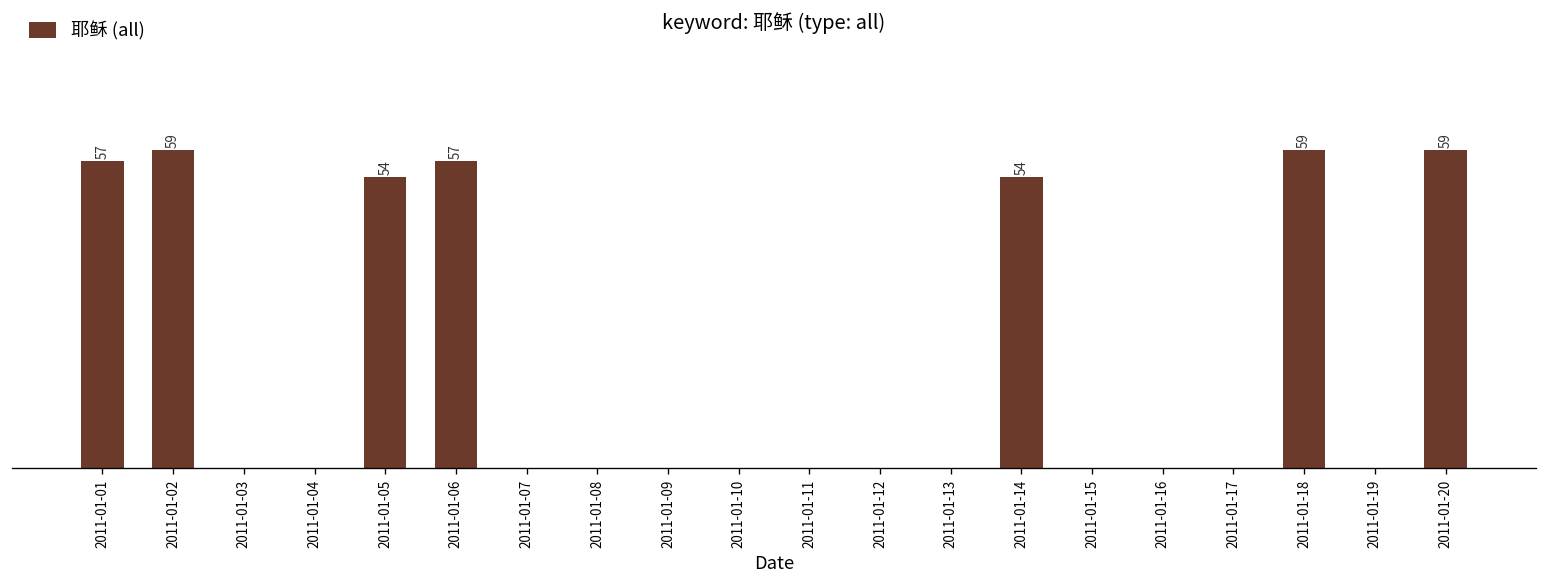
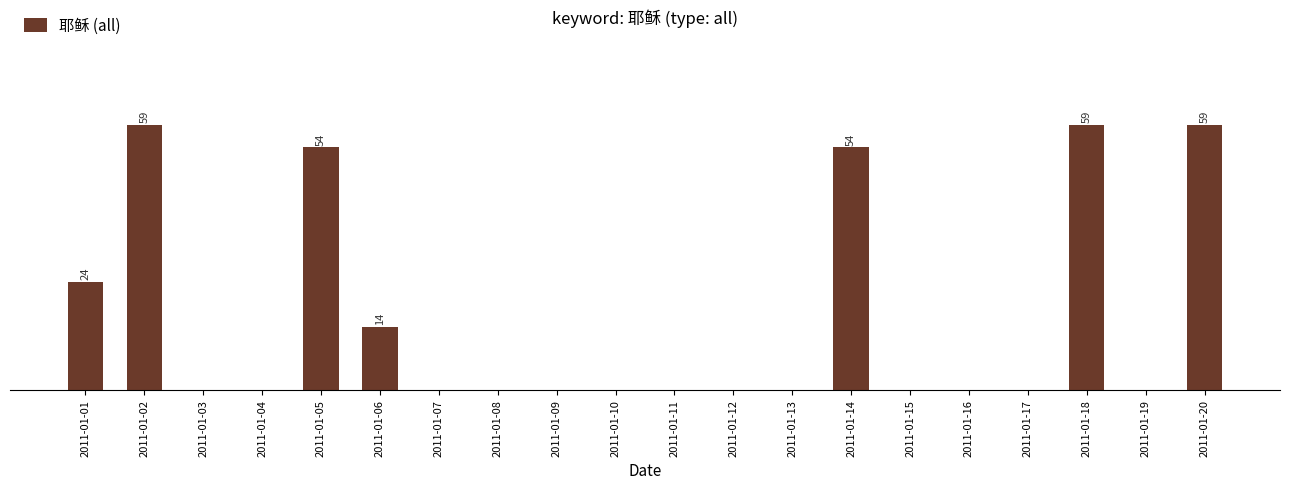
2011-01-01: 57 -> 24
2011-01-06: 57 -> 14
